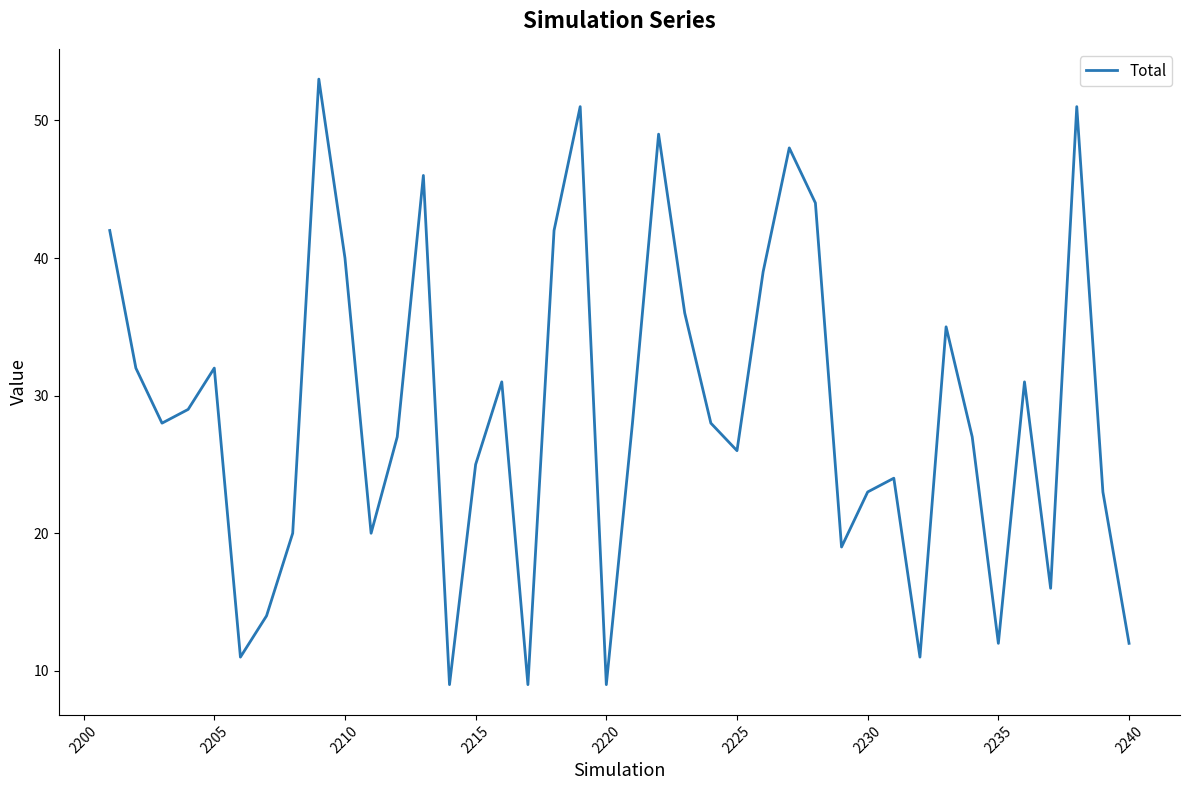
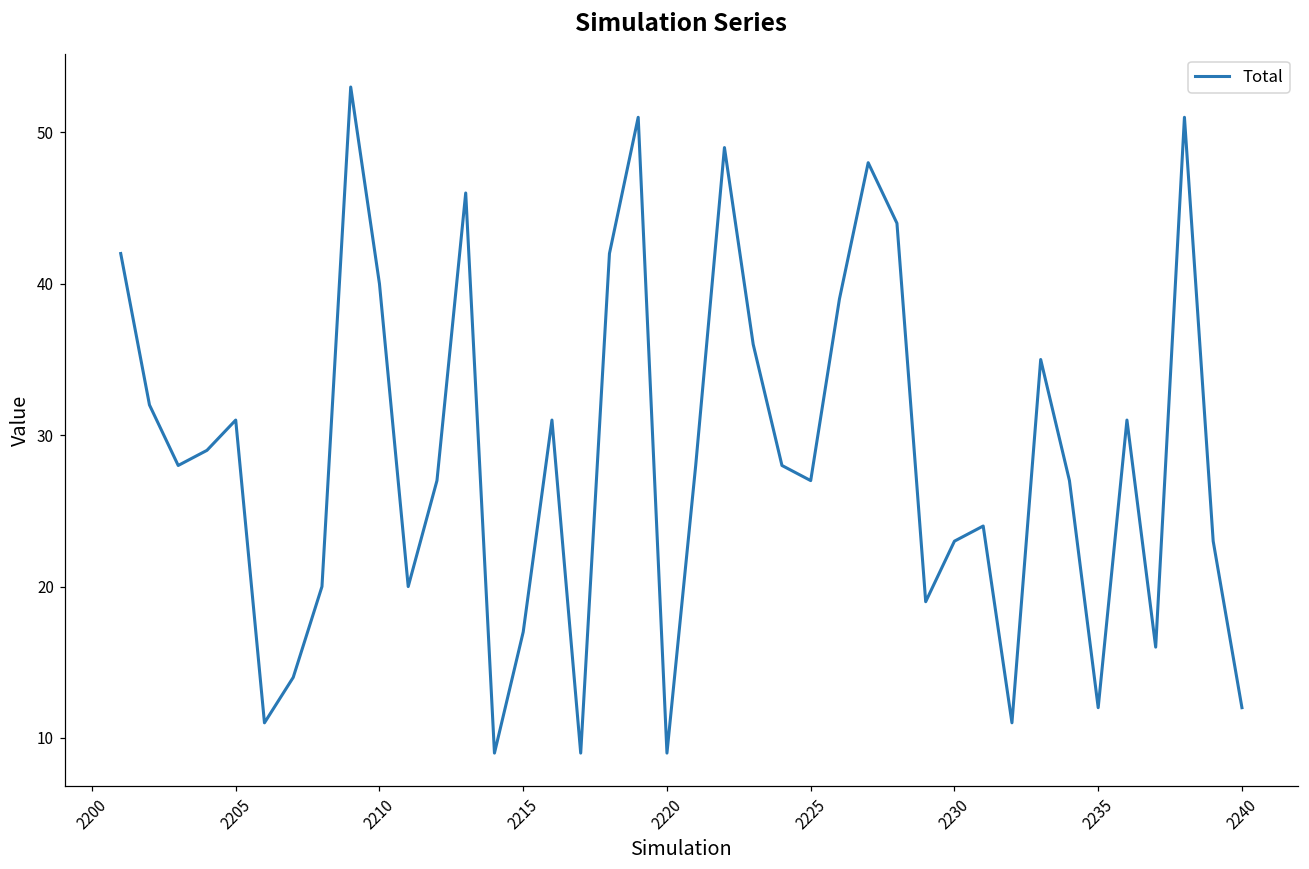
2205: 32 -> 31
2215: 25 -> 17
2225: 26 -> 27
